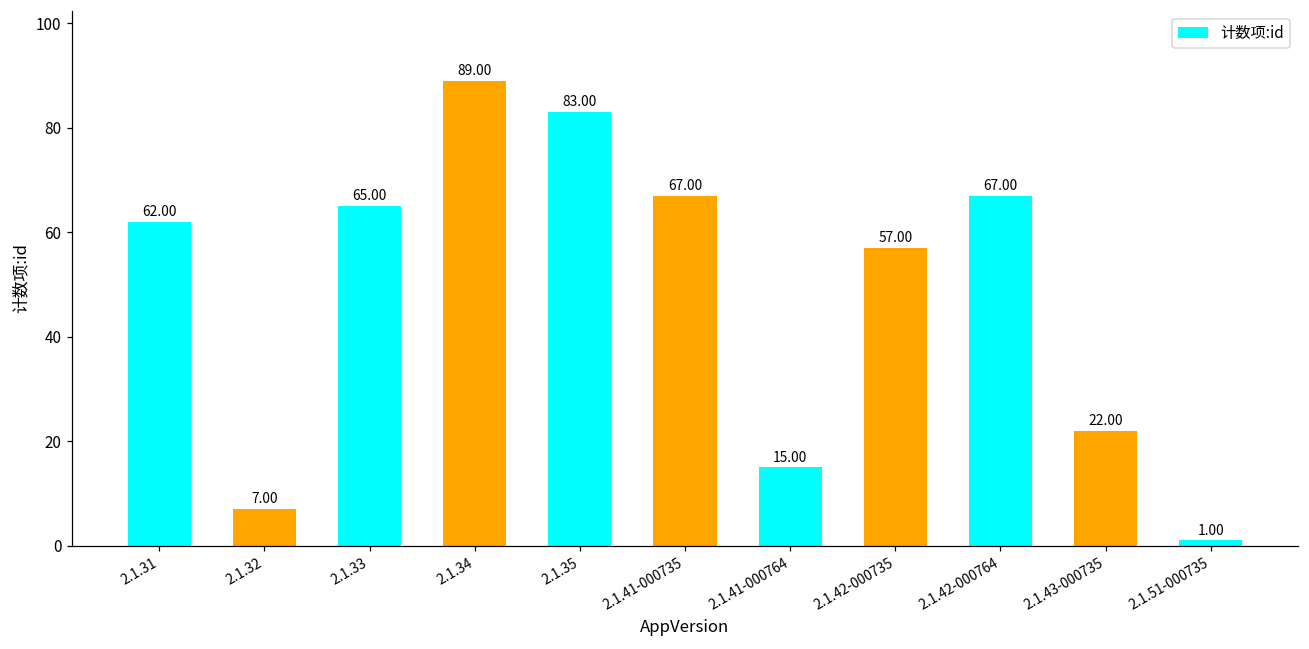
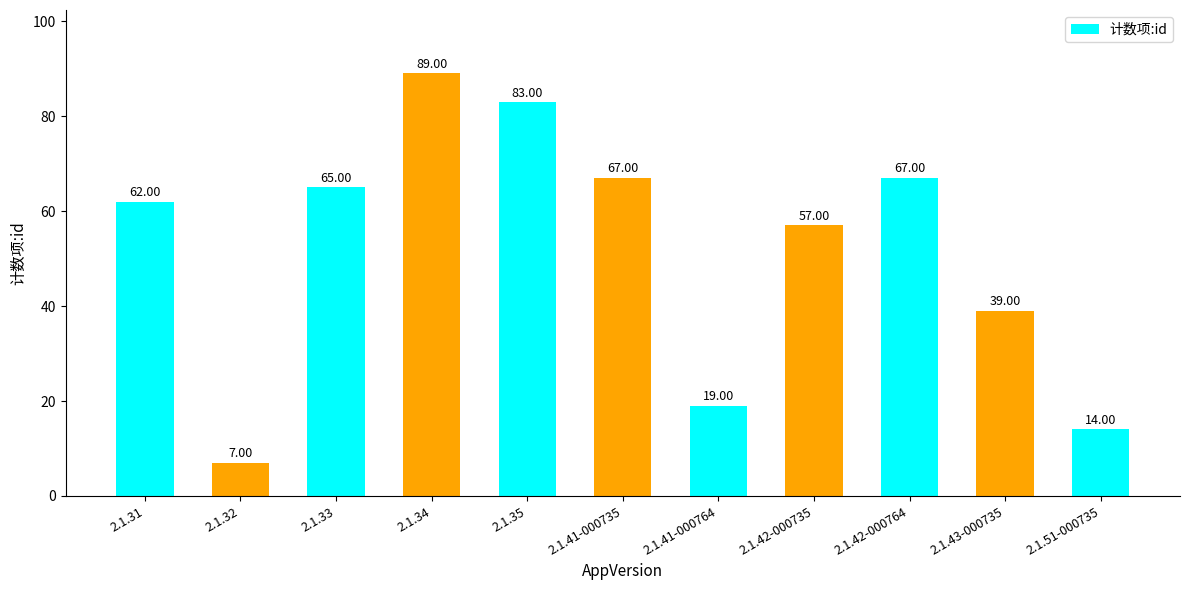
2.1.41-000764: 15.00 -> 19.00
2.1.43-000735: 22.00 -> 39.00
2.1.51-000735: 1.00 -> 14.00
